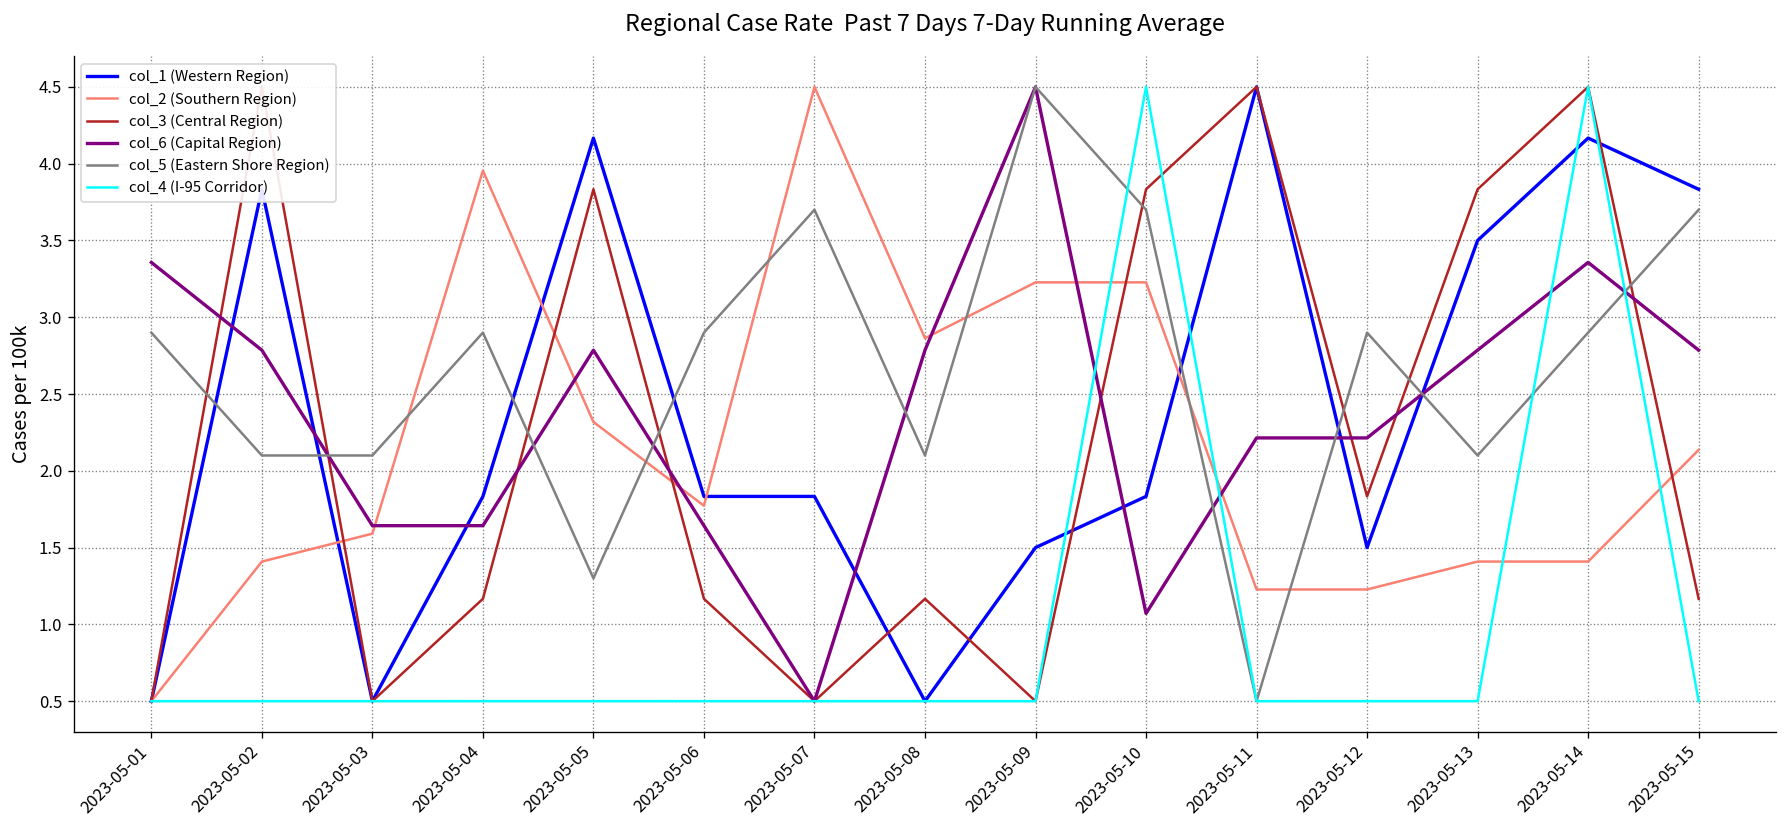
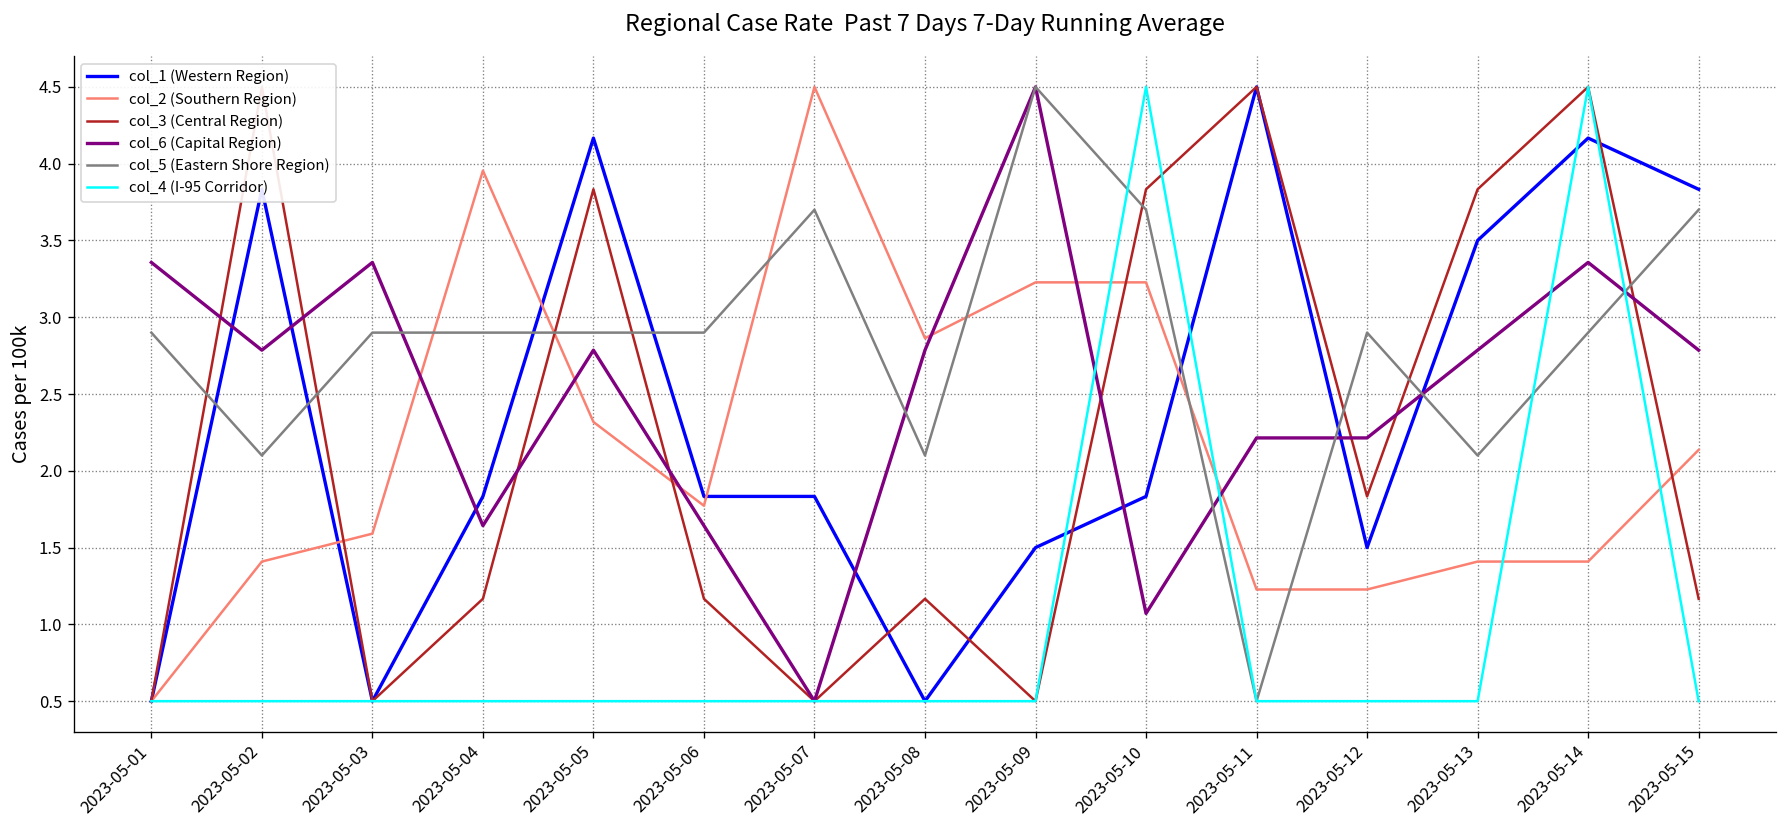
col_6 (Capital Region), 2023-05-03: 1.64 -> 3.36
col_5 (Eastern Shore Region), 2023-05-03: 2.10 -> 2.90
col_5 (Eastern Shore Region), 2023-05-05: 1.30 -> 2.90
